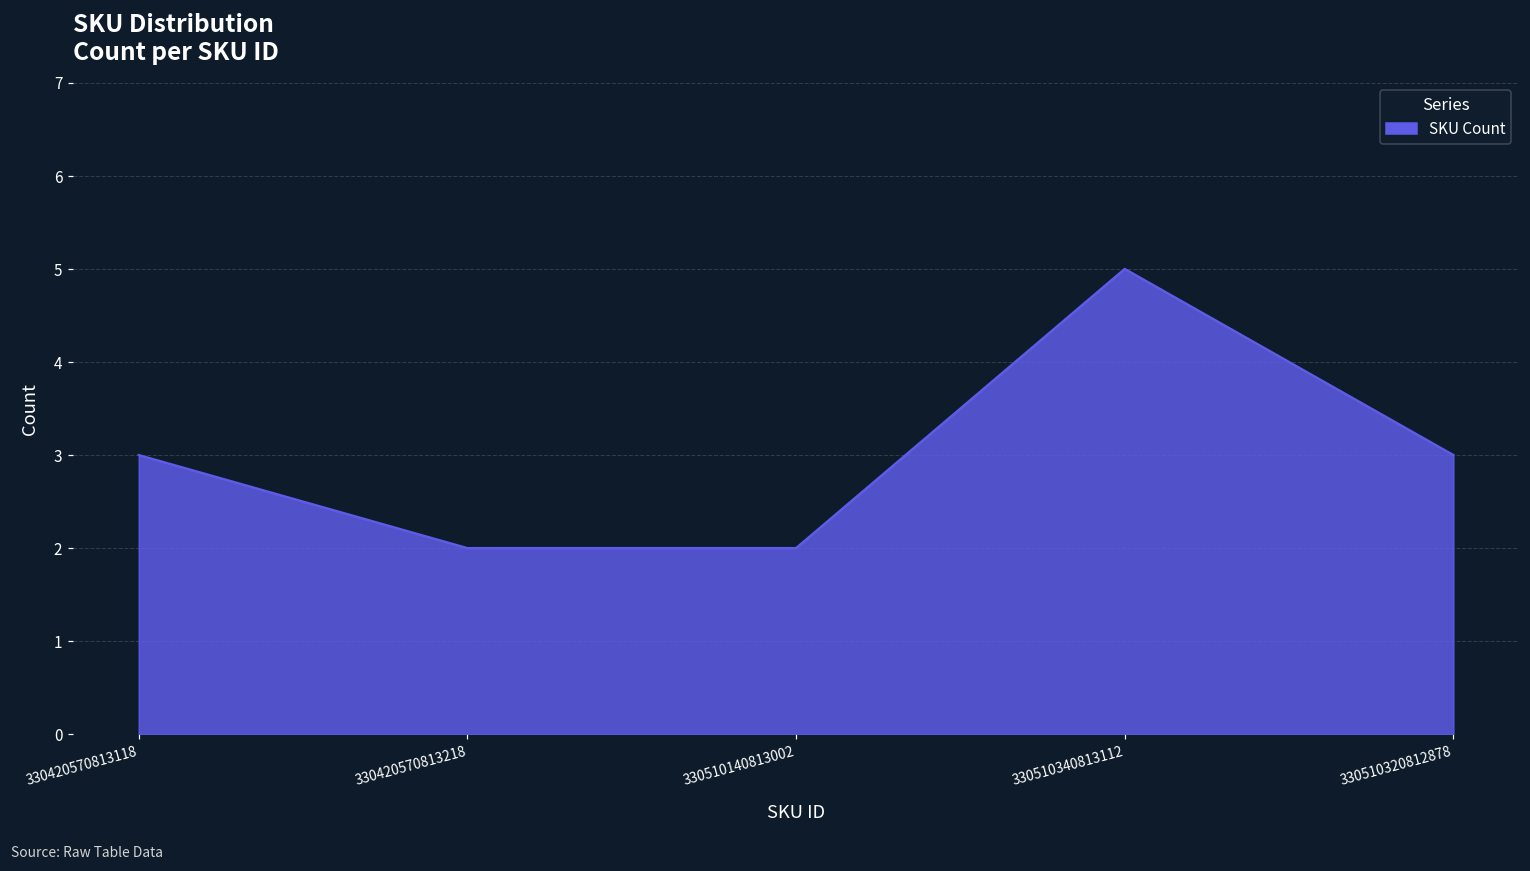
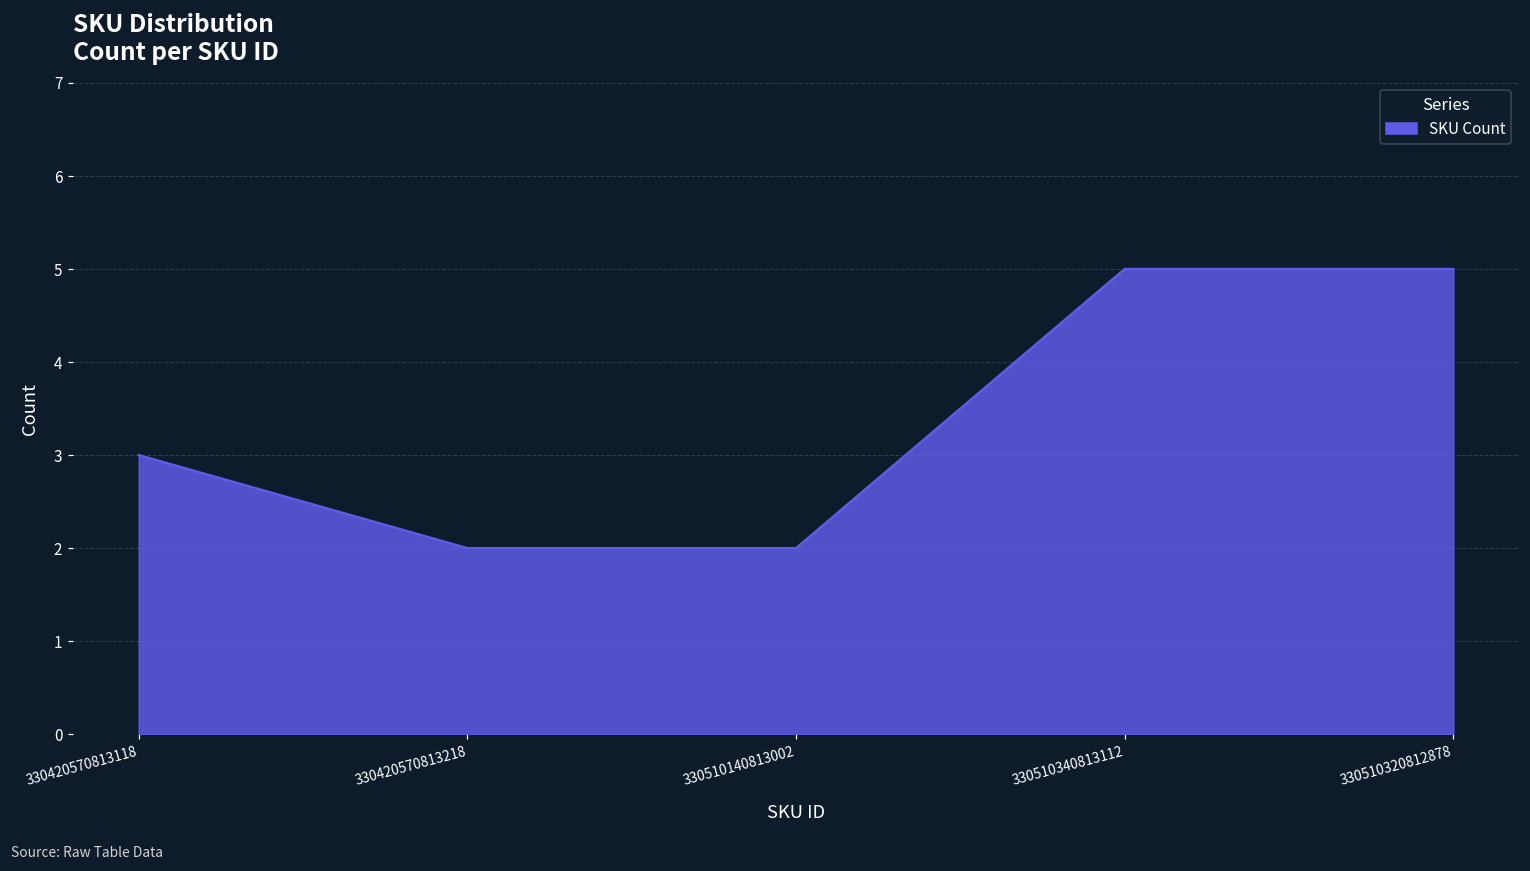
330510320812878: 3 -> 5
